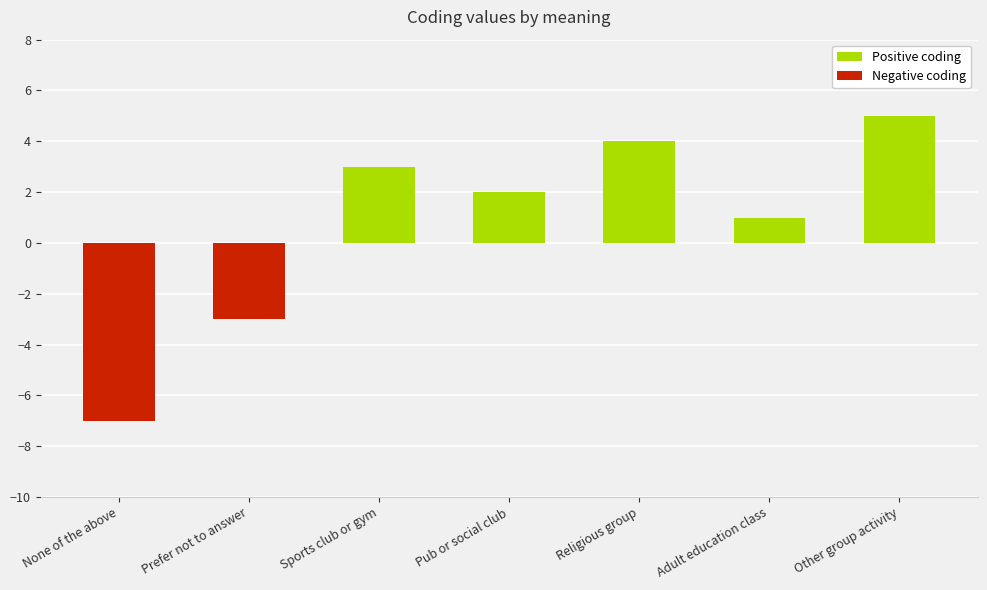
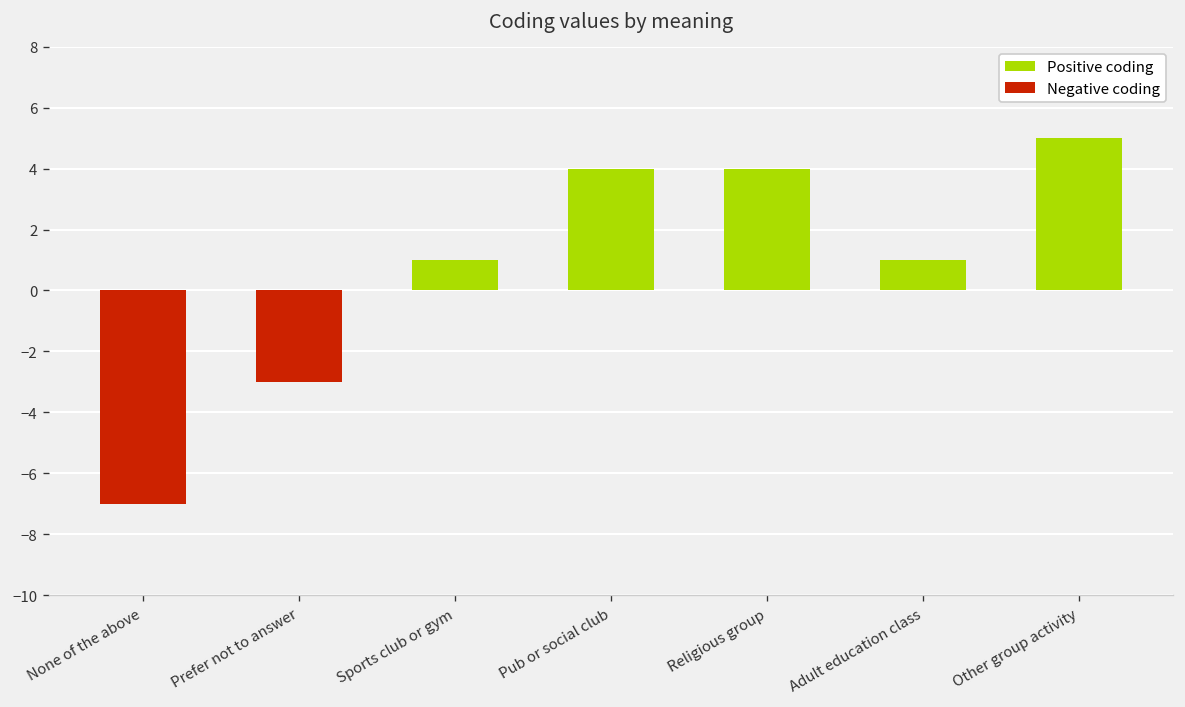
Sports club or gym: 3 -> 1
Pub or social club: 2 -> 4
